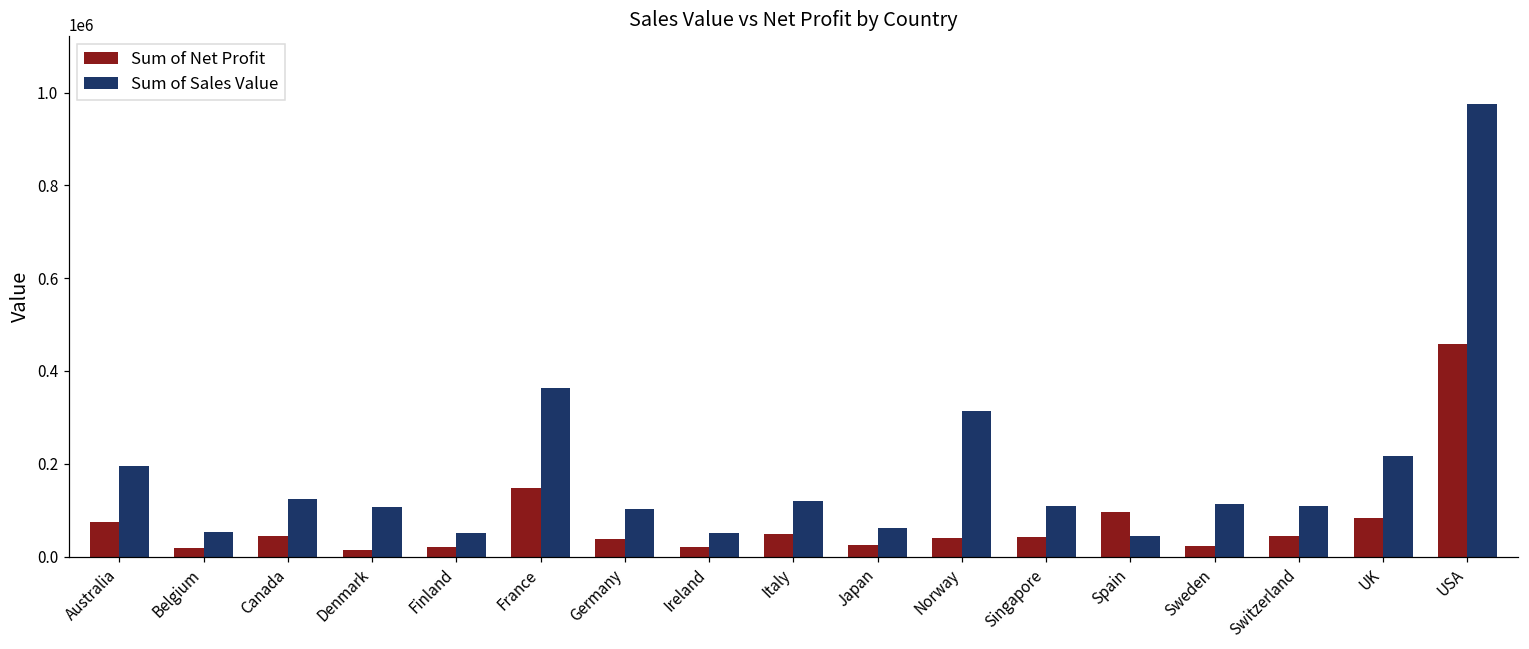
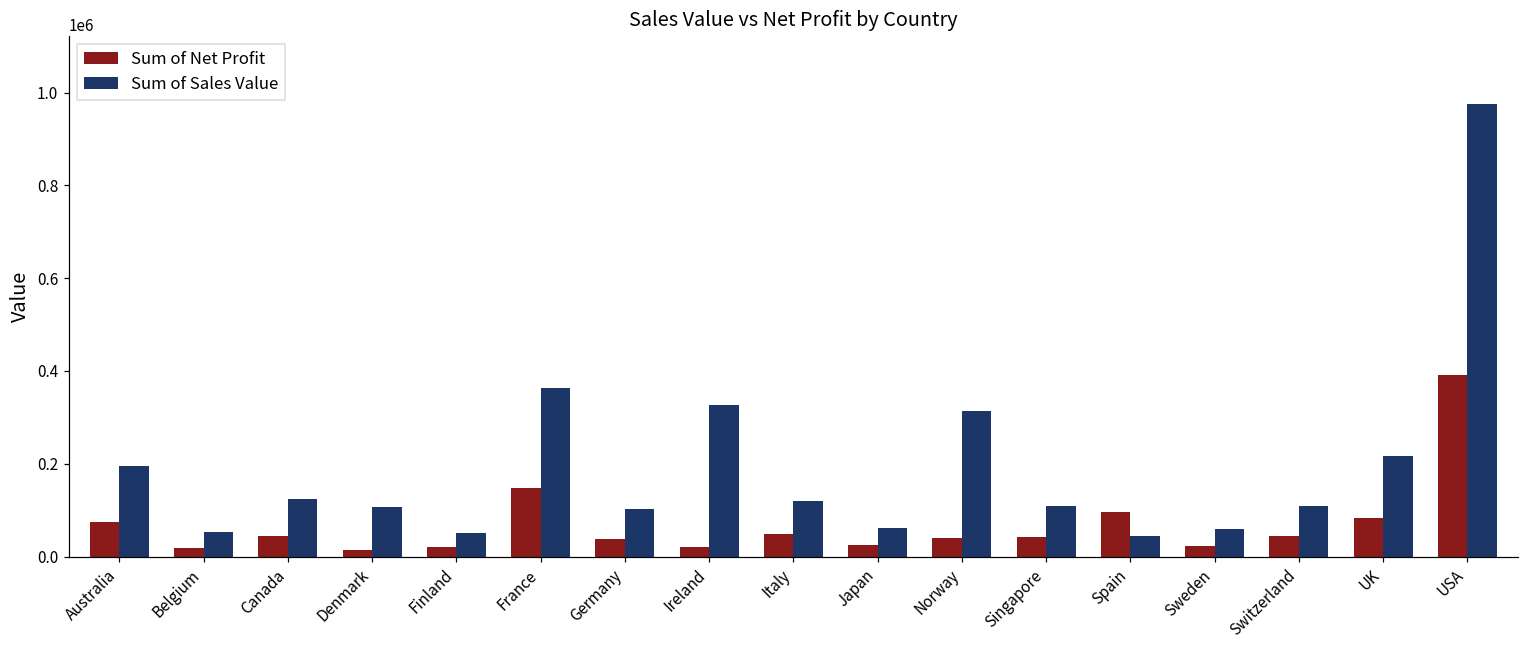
Sum of Sales Value, Ireland: 50000 -> 330000
Sum of Sales Value, Sweden: 110000 -> 60000
Sum of Net Profit, USA: 460000 -> 390000
